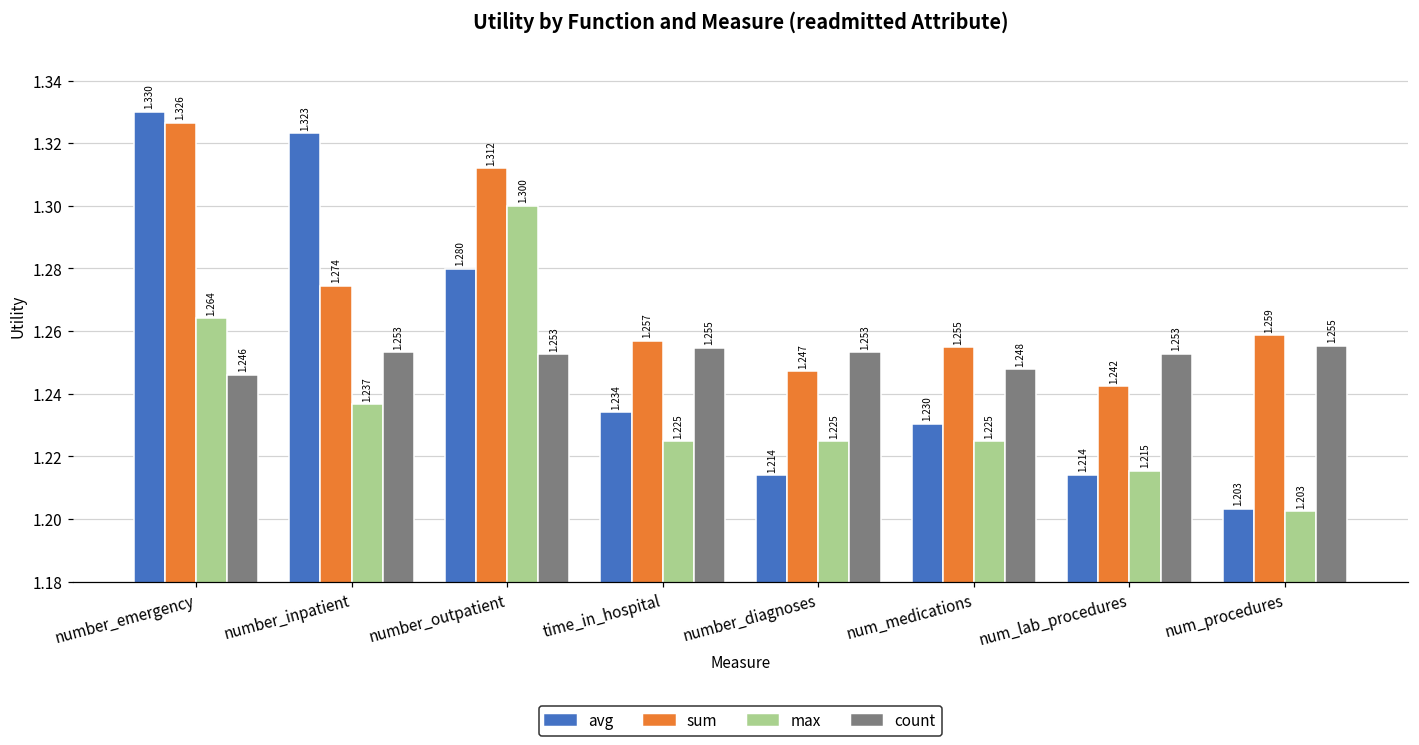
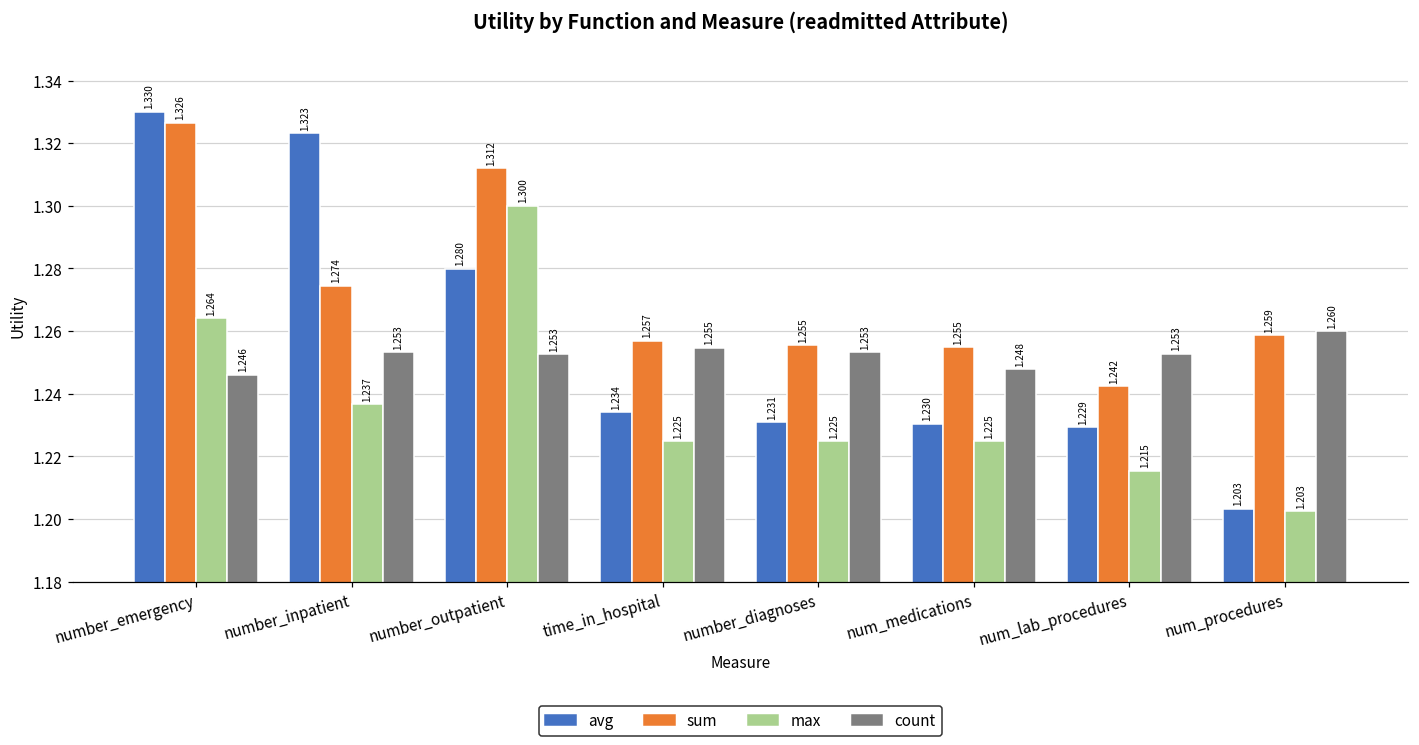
avg, number_diagnoses: 1.214 -> 1.231
sum, number_diagnoses: 1.247 -> 1.255
avg, num_lab_procedures: 1.214 -> 1.229
count, num_procedures: 1.255 -> 1.260
